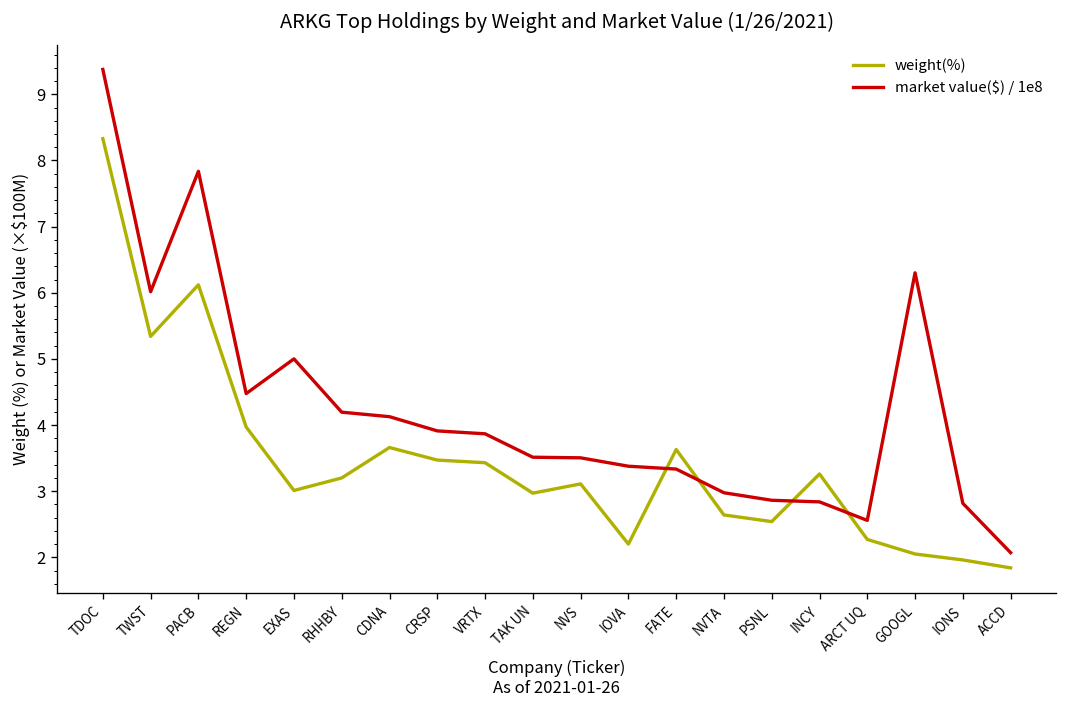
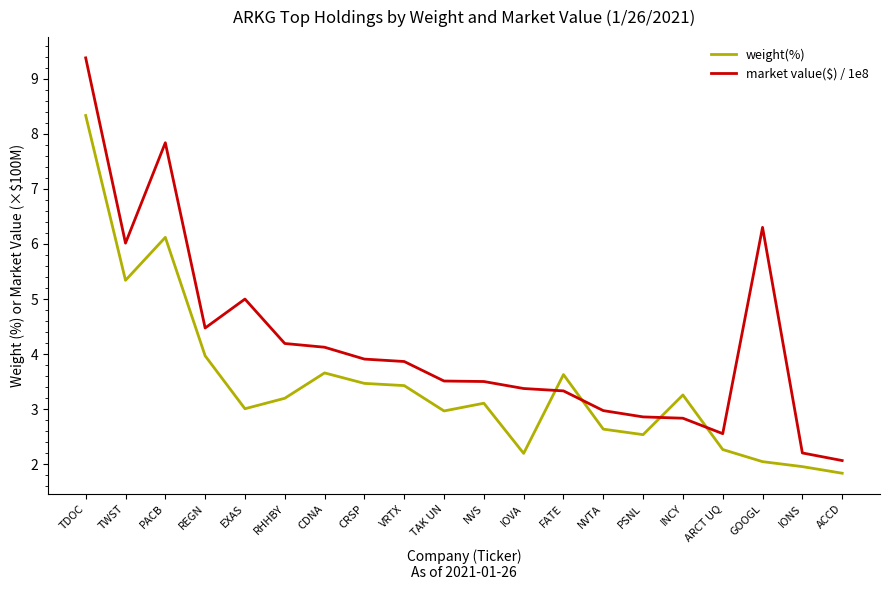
market value($) / 1e8, IONS: 2.8 -> 2.2
